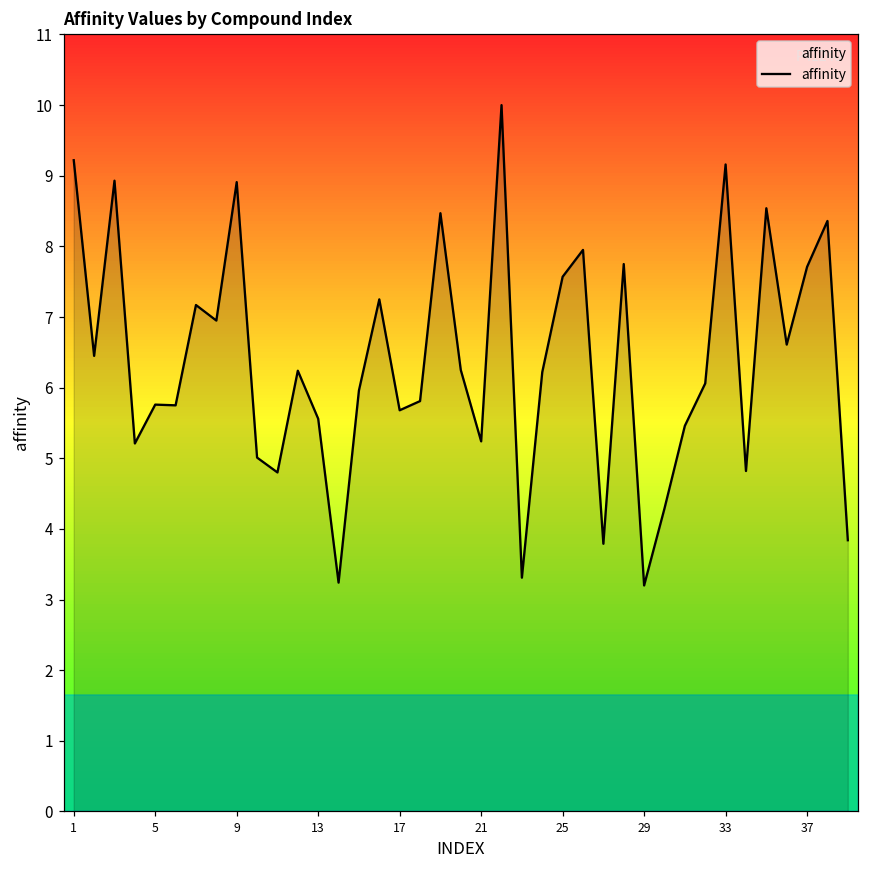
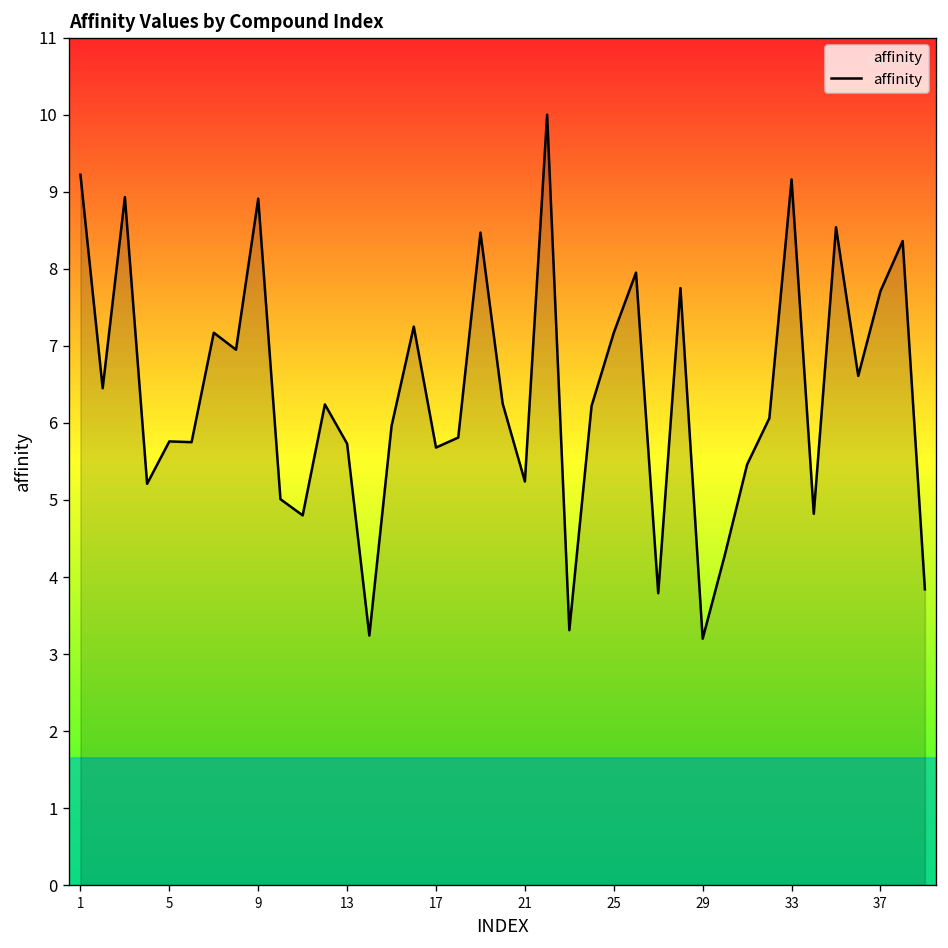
13: 5.6 -> 5.7
25: 7.6 -> 7.2
